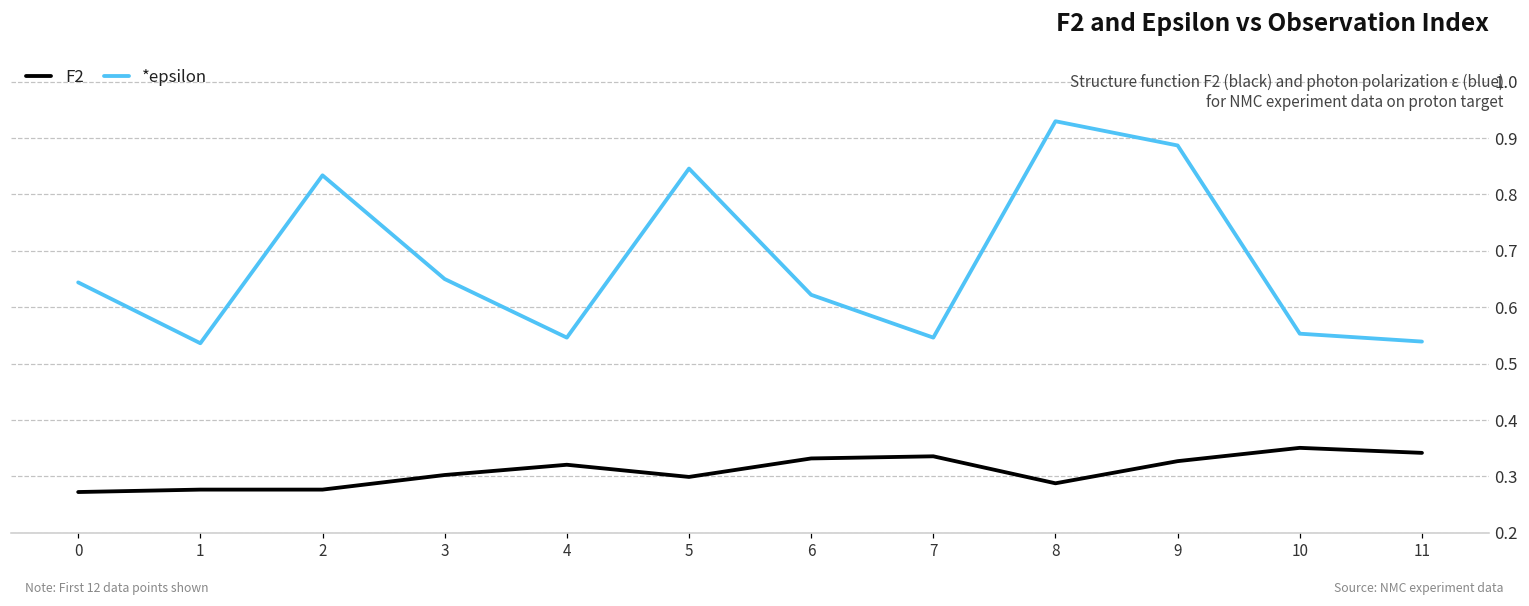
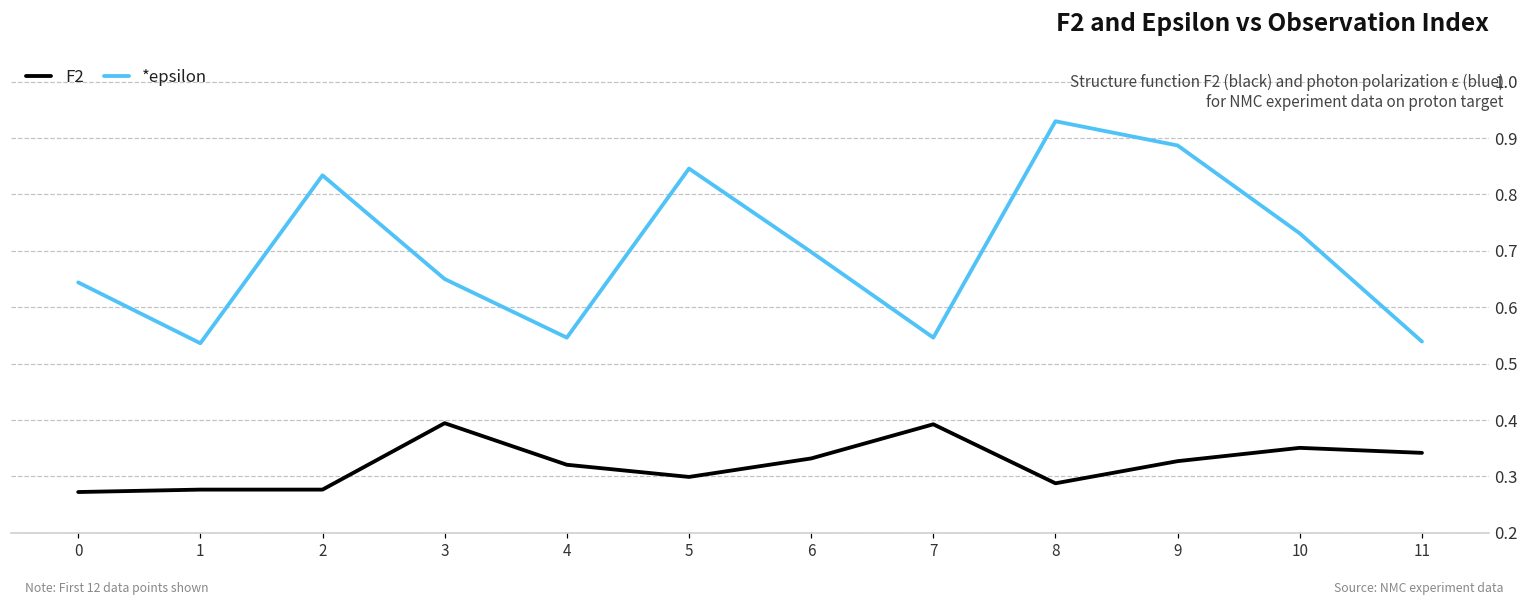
F2, 3: 0.30 -> 0.39
*epsilon, 6: 0.62 -> 0.70
F2, 7: 0.34 -> 0.39
*epsilon, 10: 0.55 -> 0.73
